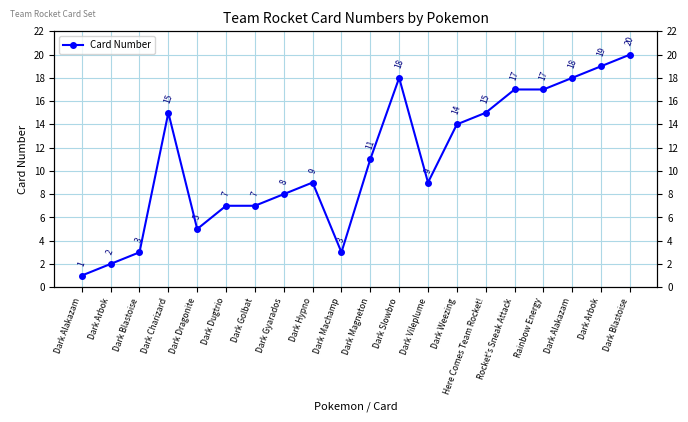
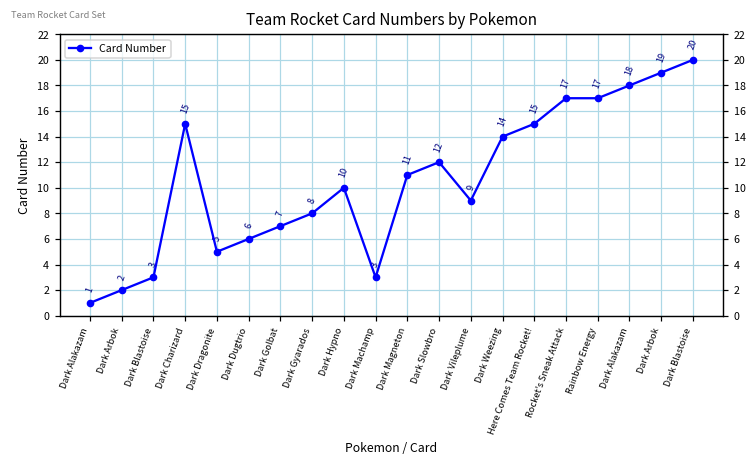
Dark Dugtrio: 7 -> 6
Dark Hypno: 9 -> 10
Dark Slowbro: 18 -> 12
